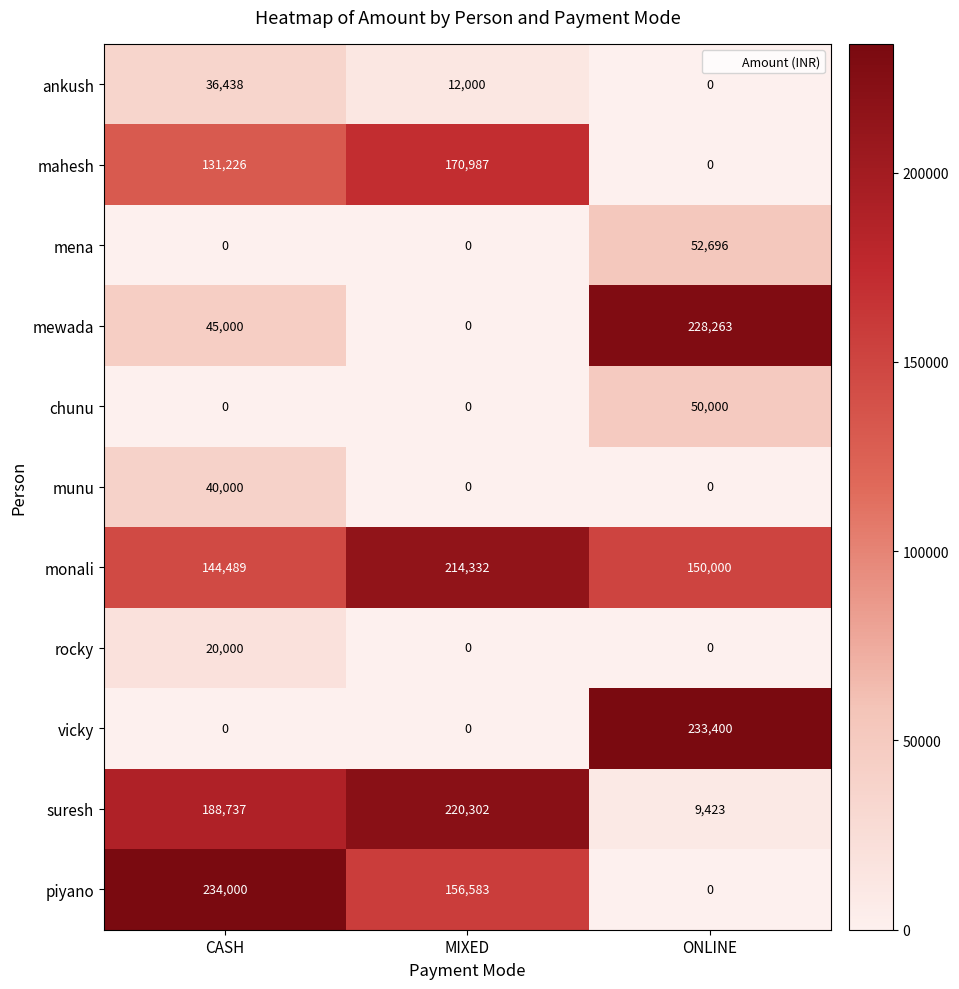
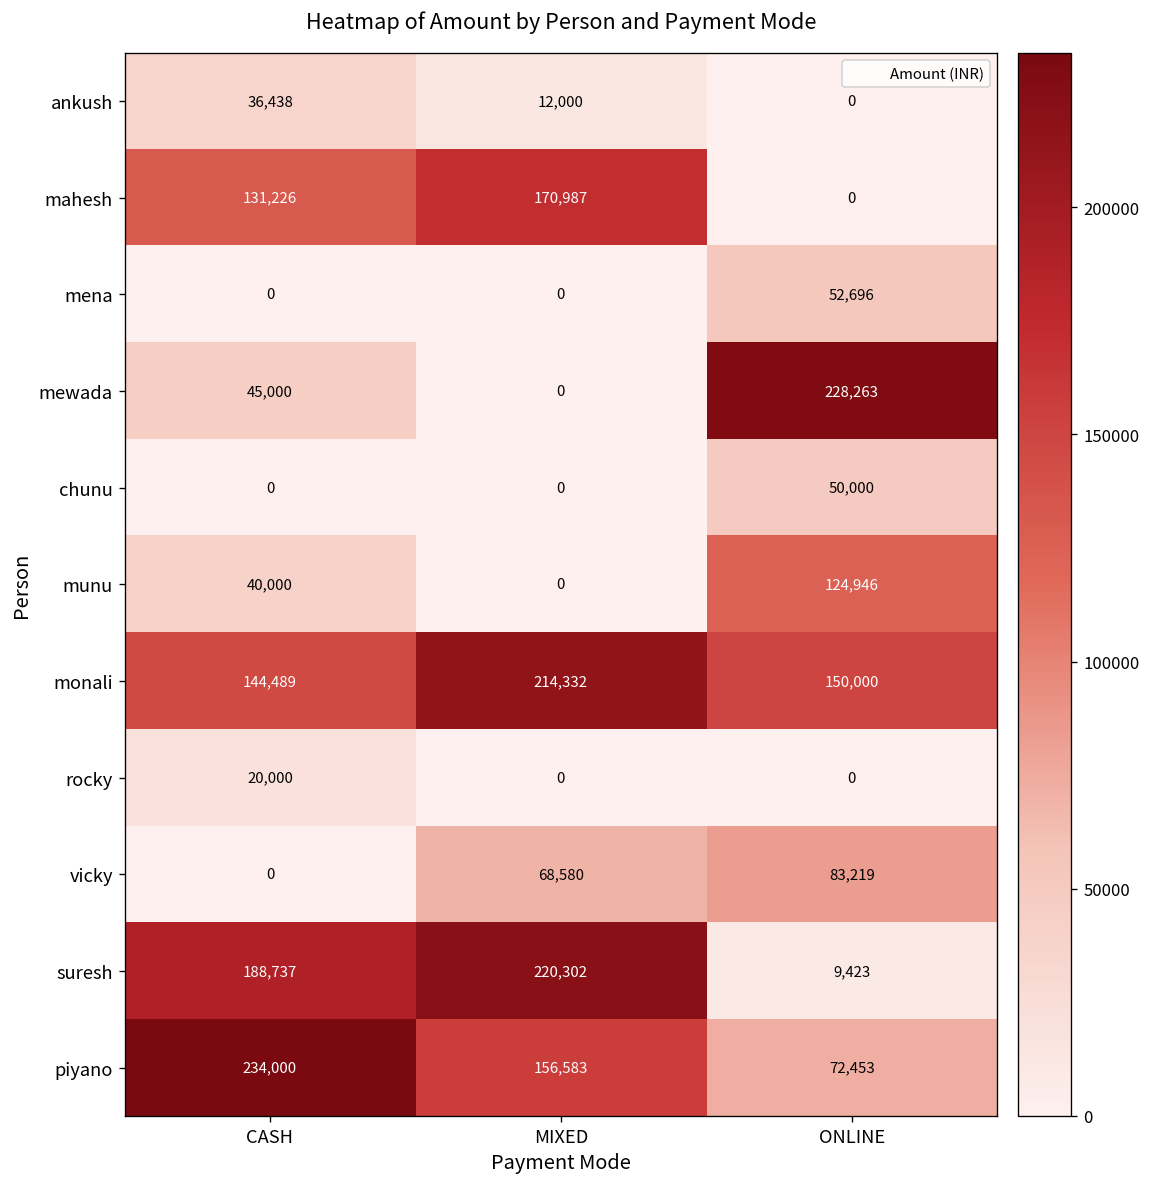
munu, ONLINE: 0 -> 124,946
vicky, MIXED: 0 -> 68,580
vicky, ONLINE: 233,400 -> 83,219
piyano, ONLINE: 0 -> 72,453
